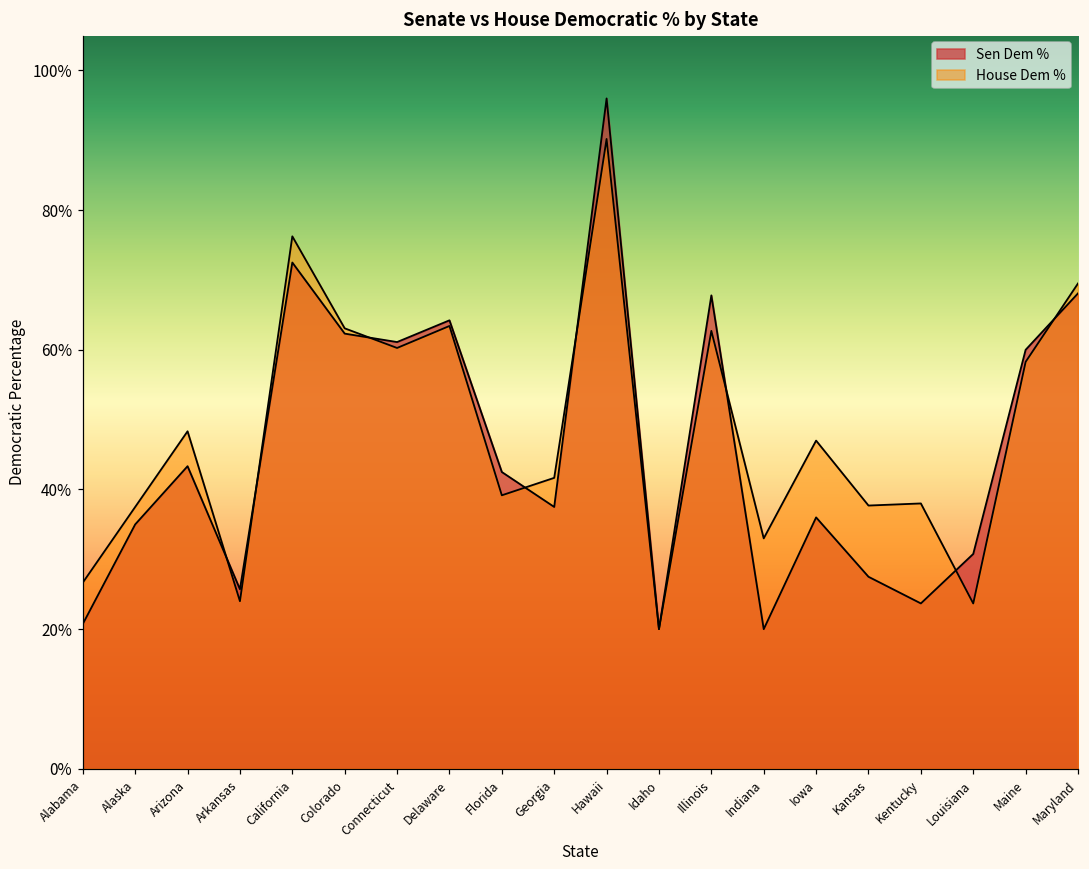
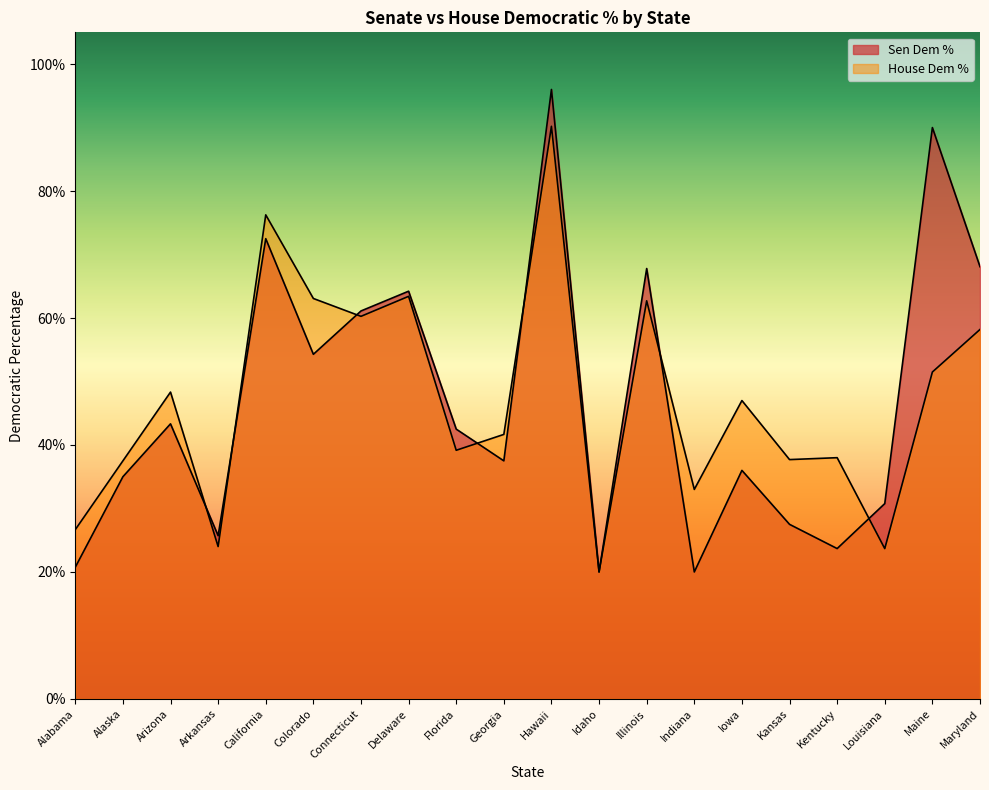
Sen Dem %, Colorado: 62% -> 54%
Sen Dem %, Maine: 60% -> 90%
House Dem %, Maine: 58% -> 51%
House Dem %, Maryland: 70% -> 58%
